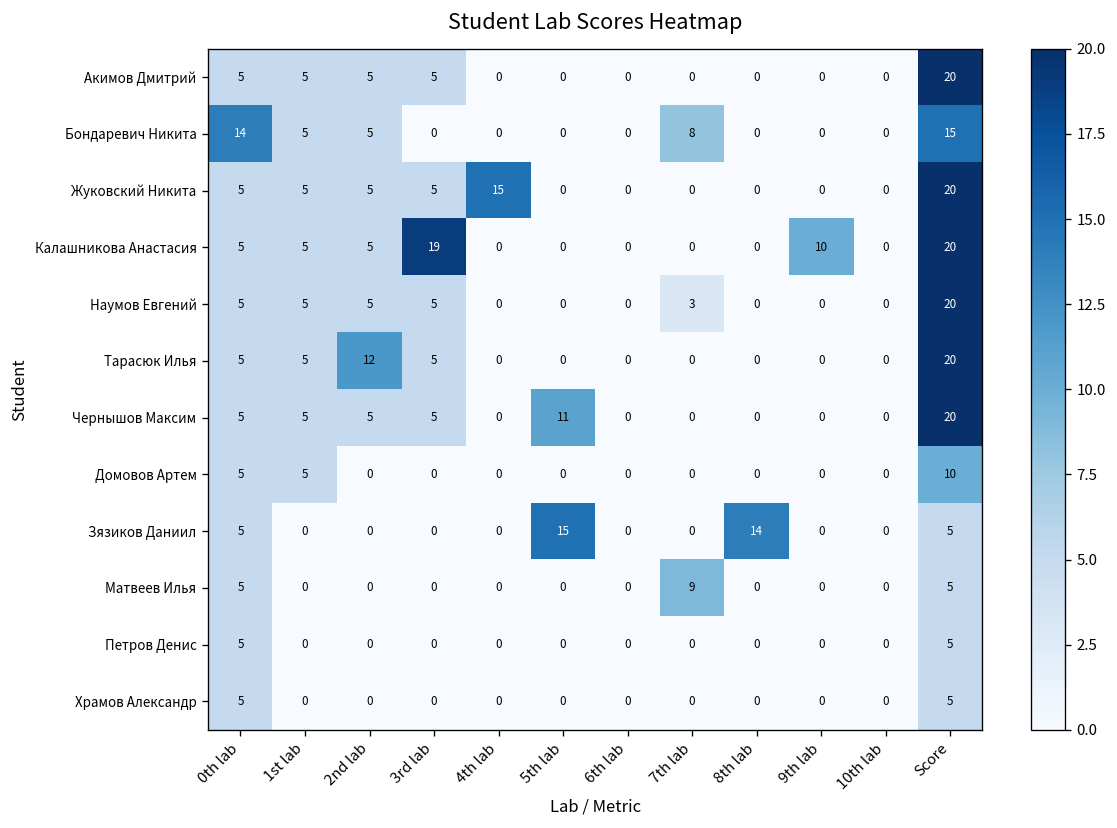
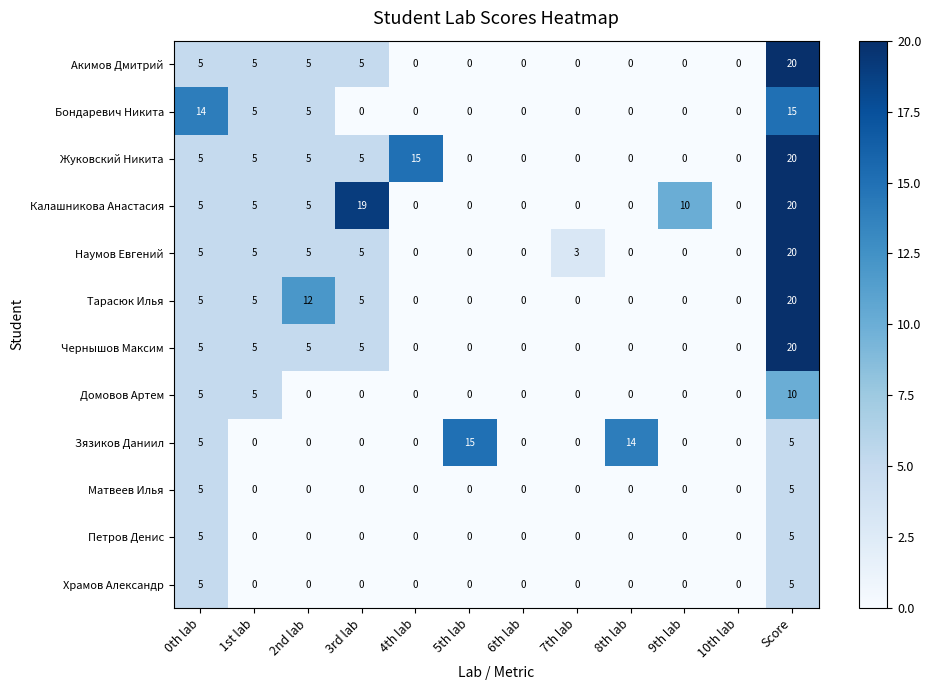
Бондаревич Никита, 7th lab: 8 -> 0
Чернышов Максим, 5th lab: 11 -> 0
Матвеев Илья, 7th lab: 9 -> 0
